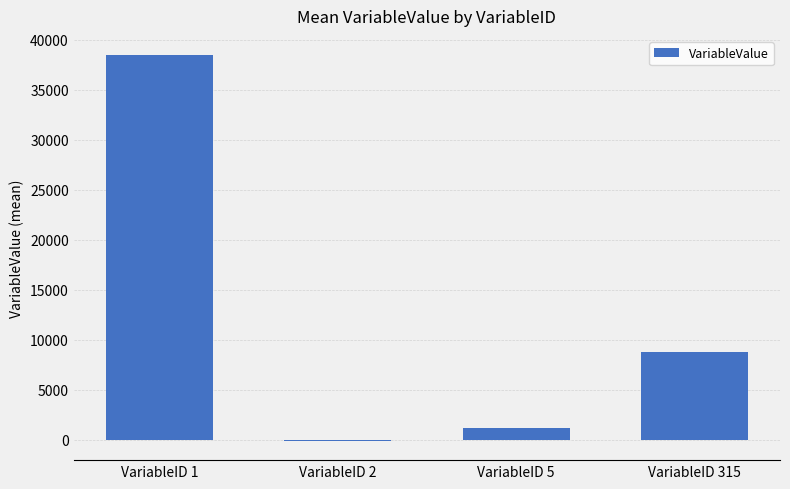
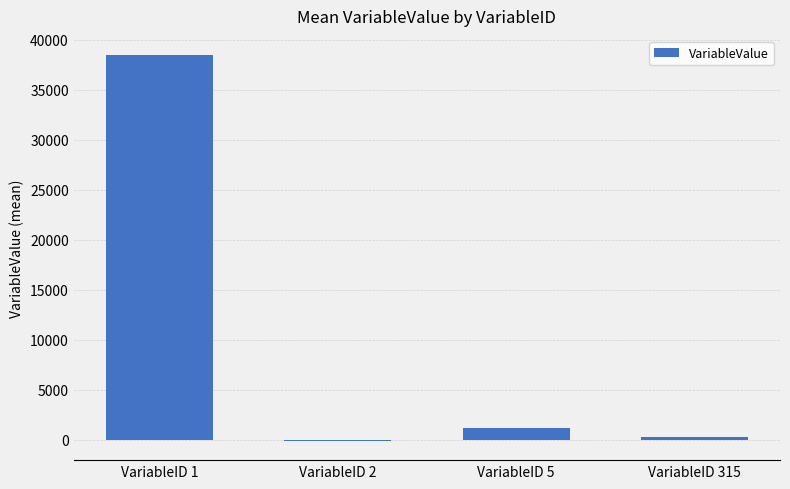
VariableID 315: 8800 -> 300
